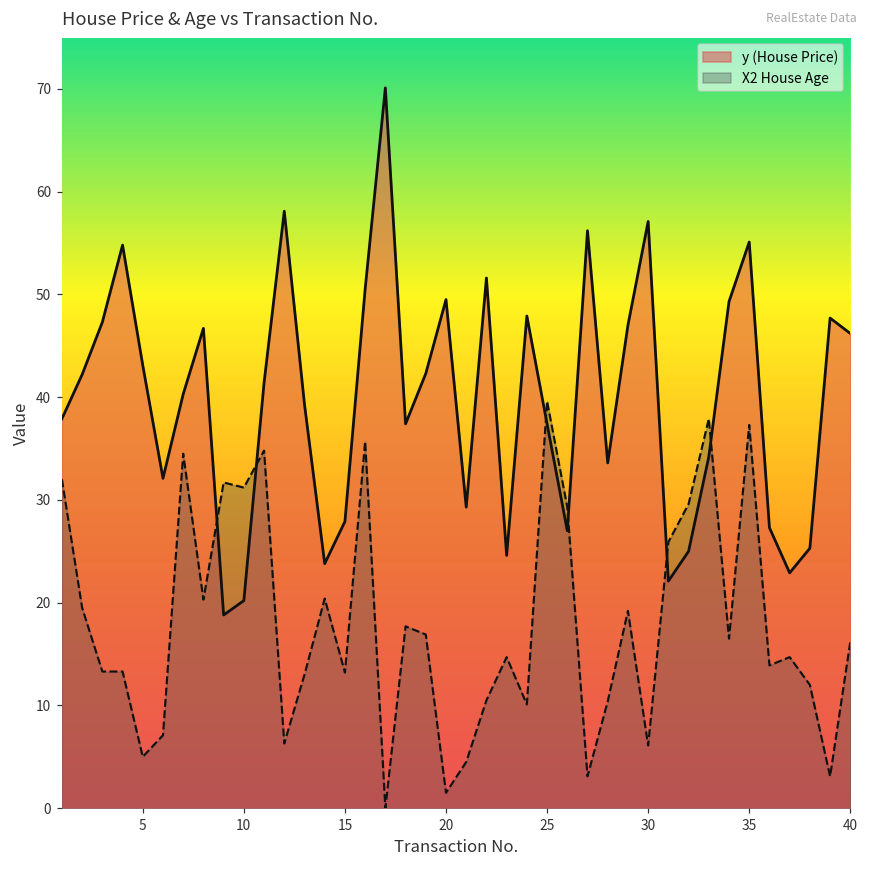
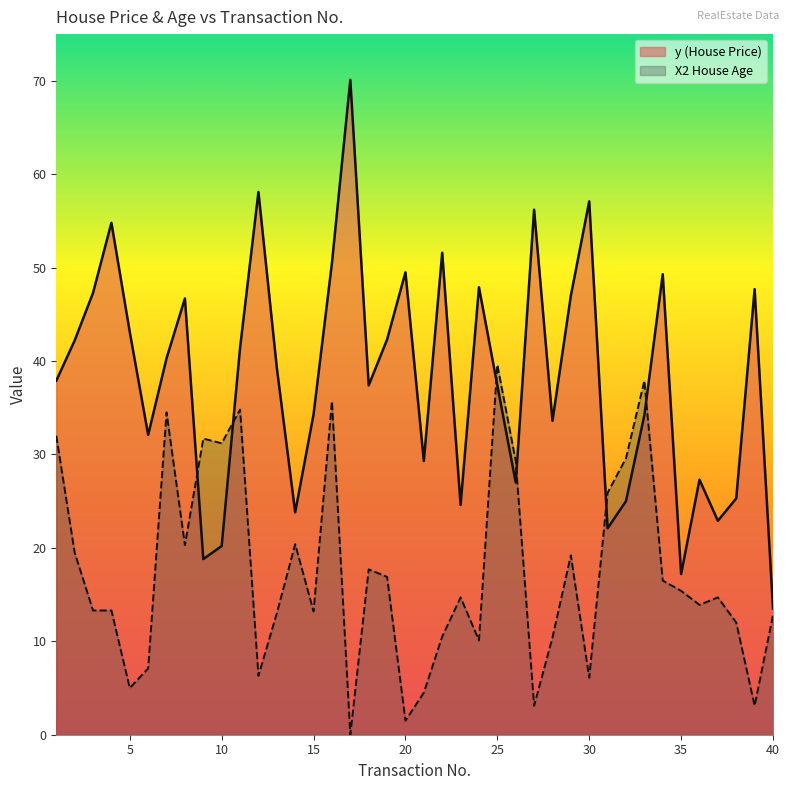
y (House Price), 15: 28 -> 34
y (House Price), 35: 55 -> 17
X2 House Age, 35: 37 -> 15
y (House Price), 40: 46 -> 14
X2 House Age, 40: 16 -> 13
